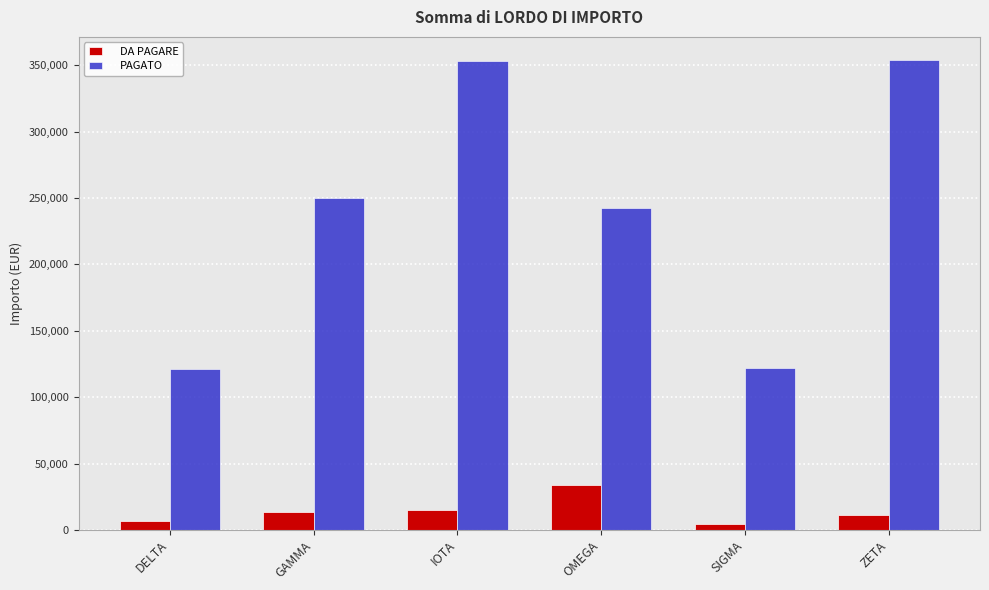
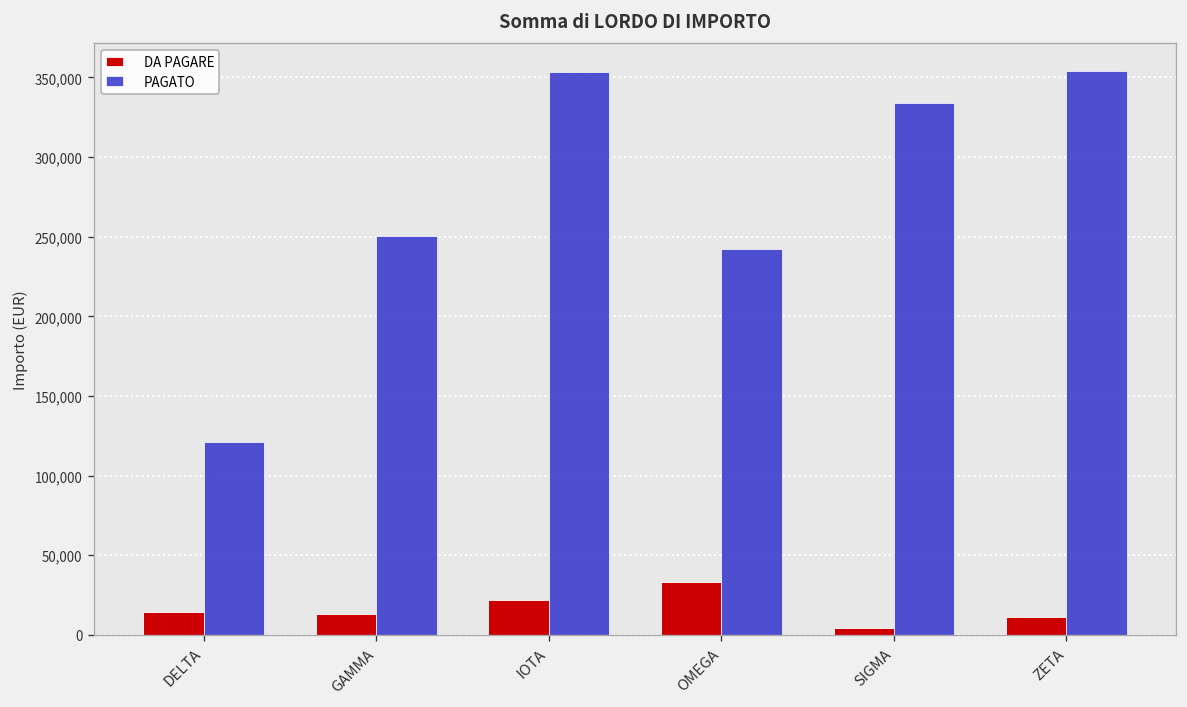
DA PAGARE, DELTA: 7,000 -> 14,000
DA PAGARE, IOTA: 15,000 -> 22,000
PAGATO, SIGMA: 122,000 -> 334,000
